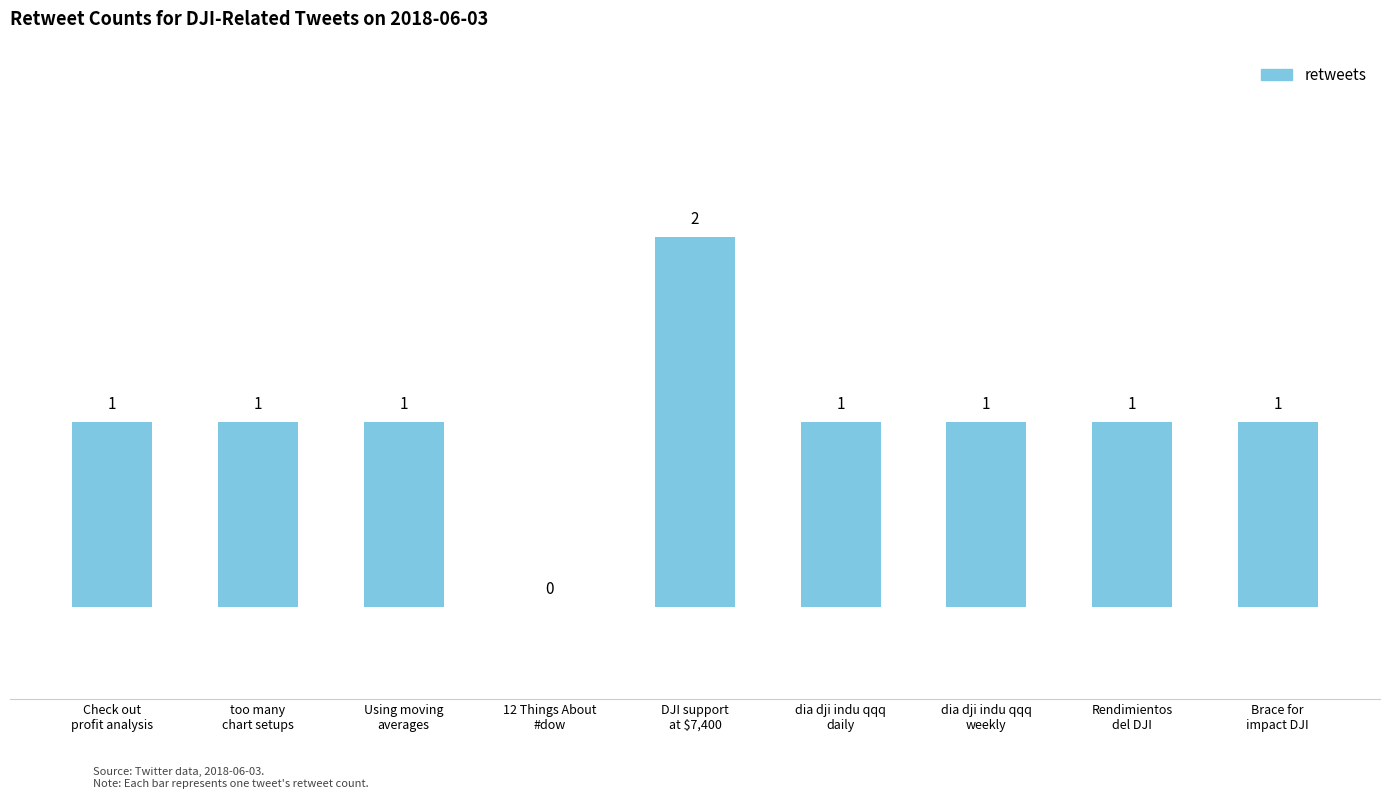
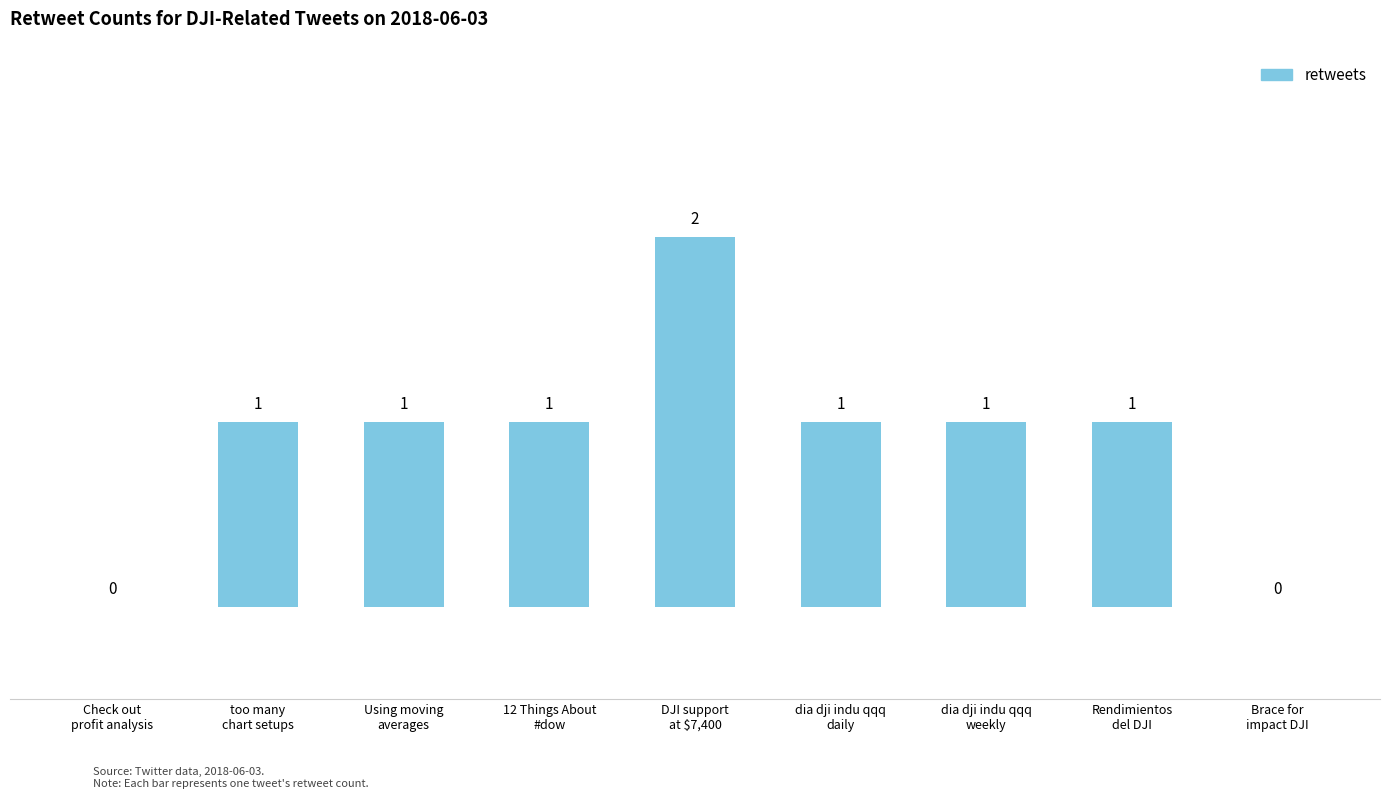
Check out profit analysis: 1 -> 0
12 Things About #dow: 0 -> 1
Brace for impact DJI: 1 -> 0
